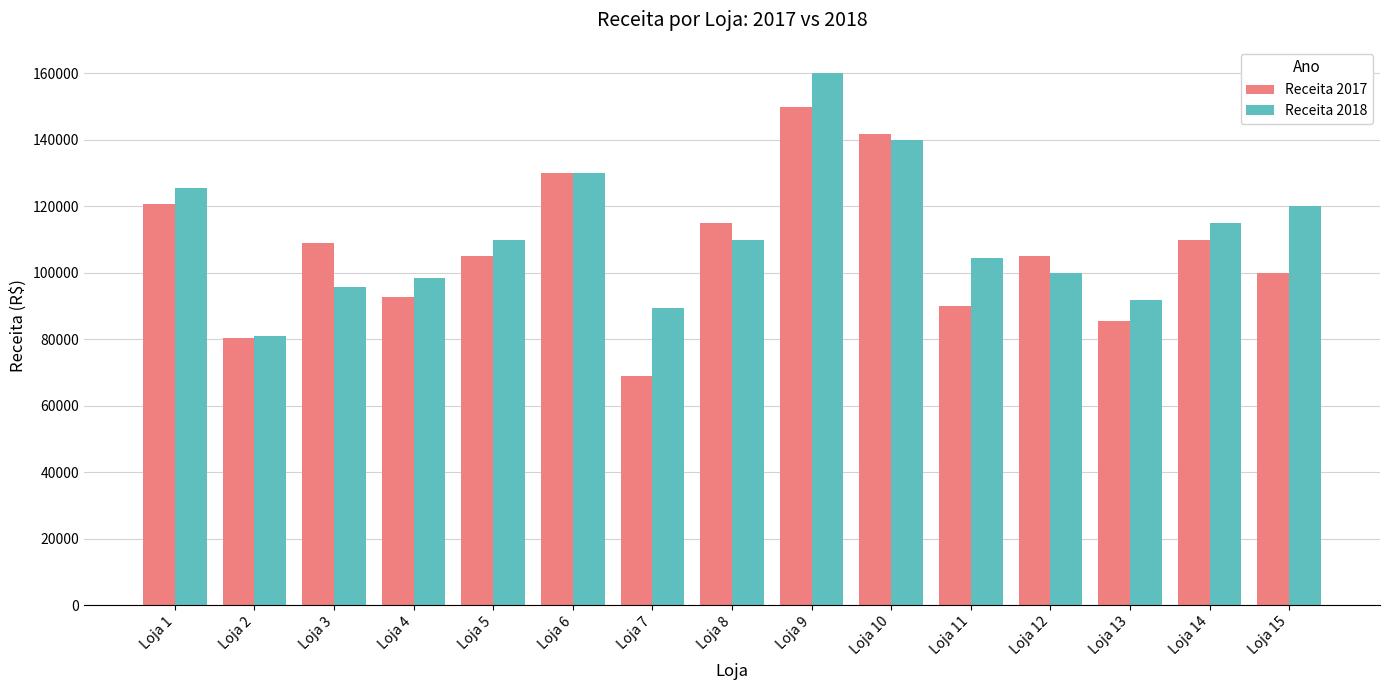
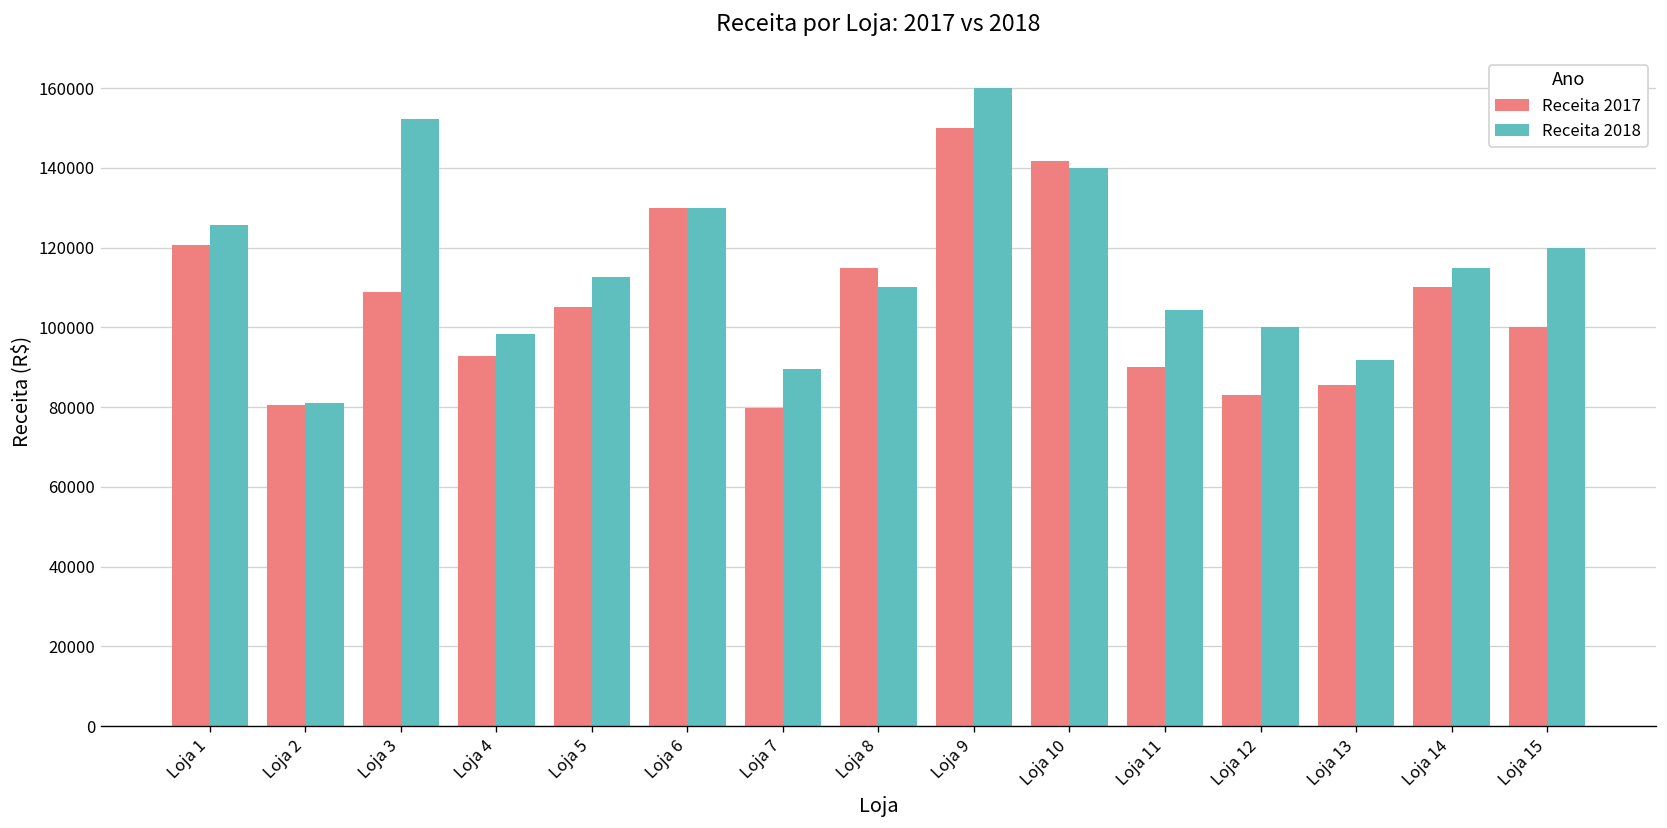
Receita 2018, Loja 3: 96000 -> 152000
Receita 2018, Loja 5: 110000 -> 113000
Receita 2017, Loja 7: 69000 -> 80000
Receita 2017, Loja 12: 105000 -> 83000
